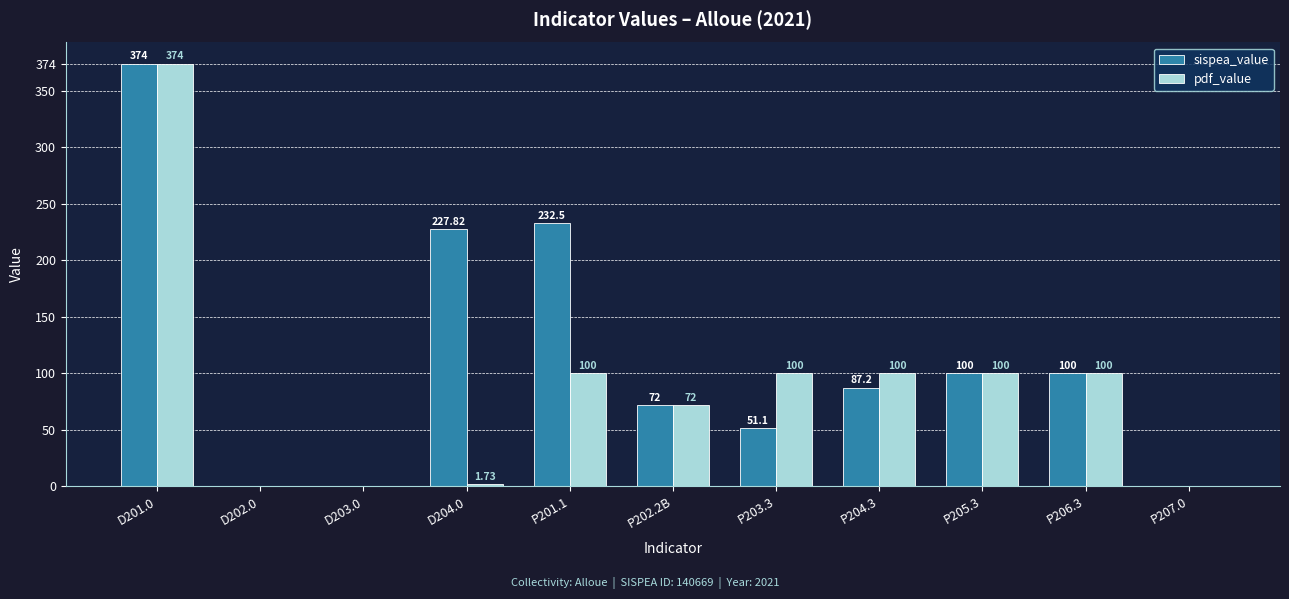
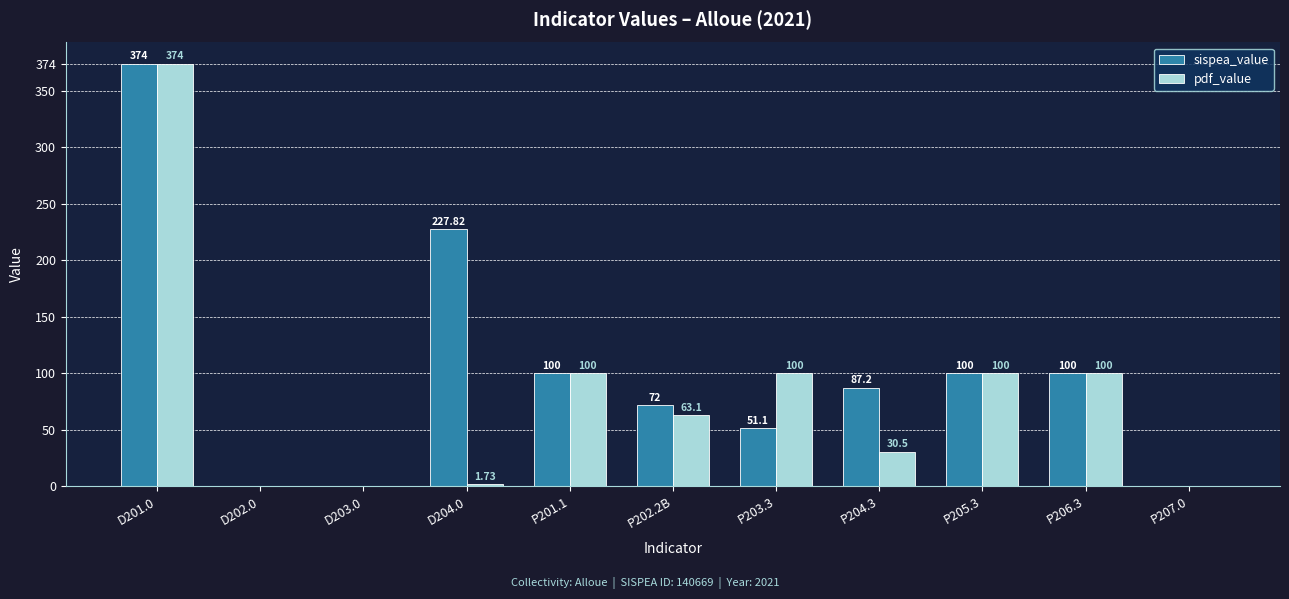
sispea_value, P201.1: 232.5 -> 100
pdf_value, P202.2B: 72 -> 63.1
pdf_value, P204.3: 100 -> 30.5
